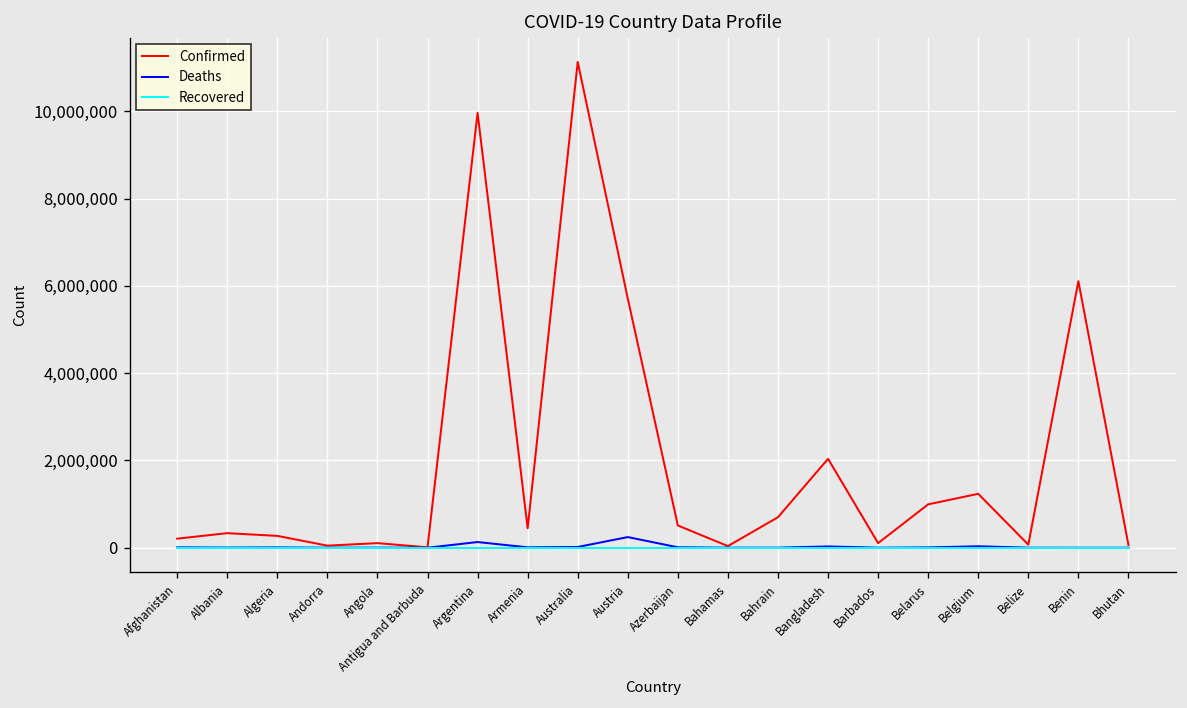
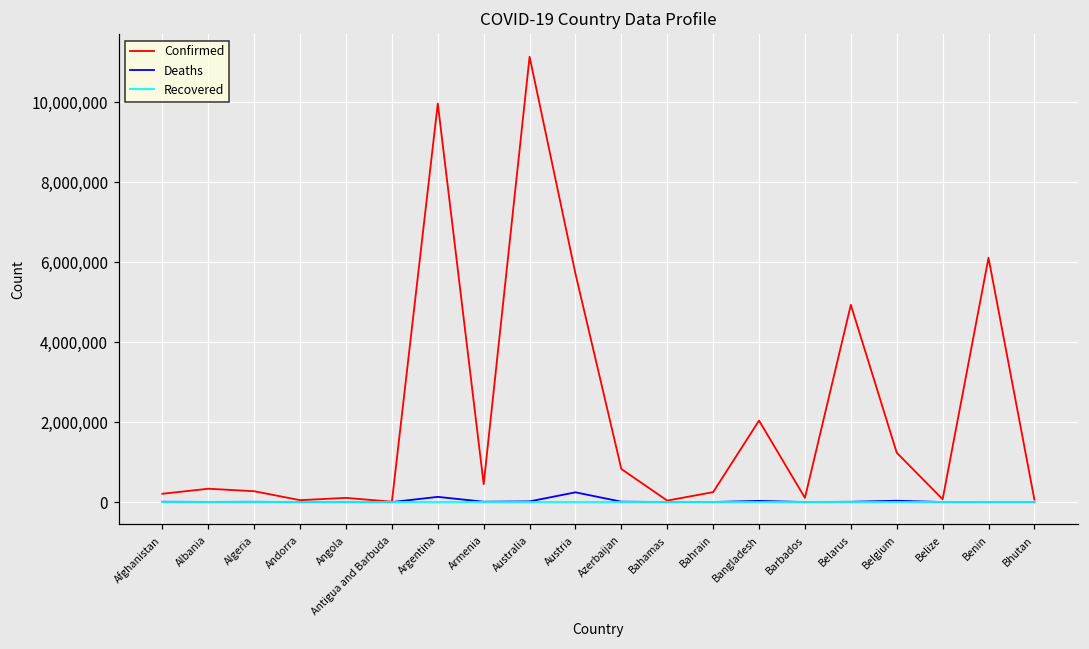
Confirmed, Azerbaijan: 500,000 -> 800,000
Confirmed, Bahrain: 700,000 -> 200,000
Confirmed, Belarus: 1,000,000 -> 4,900,000
